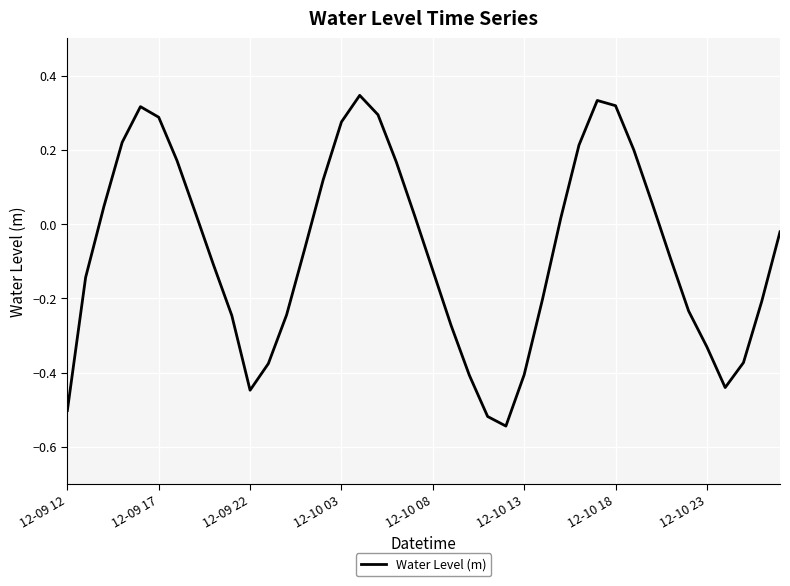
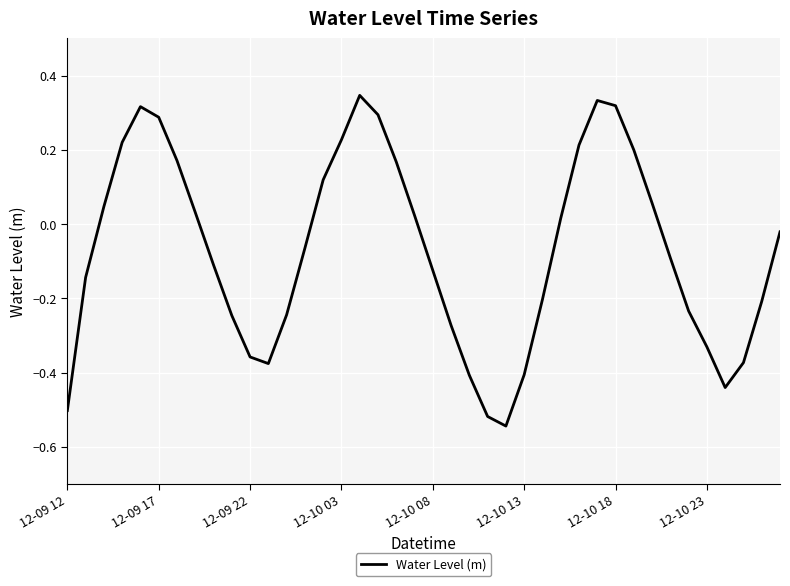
12-09 22: -0.45 -> -0.36
12-10 03: 0.28 -> 0.23
